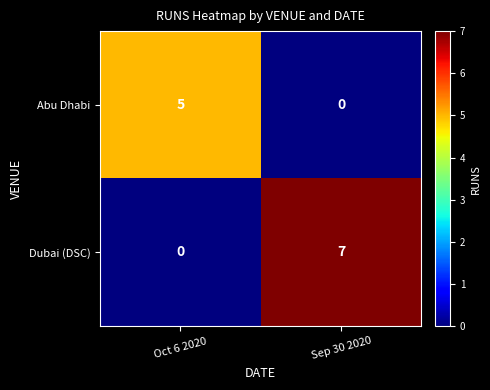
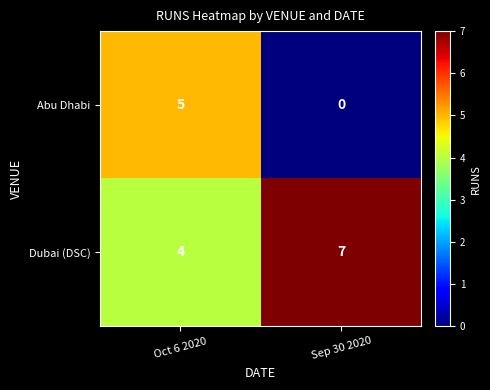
Dubai (DSC), Oct 6 2020: 0 -> 4
